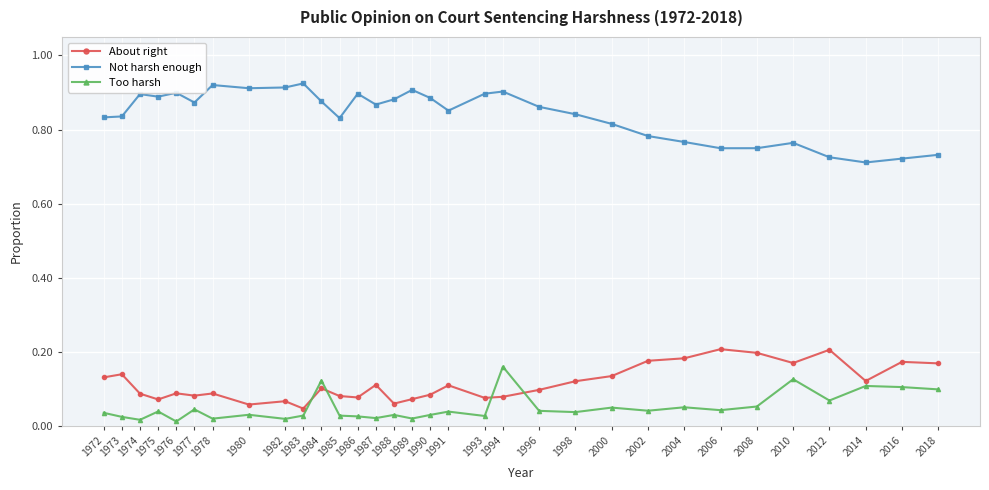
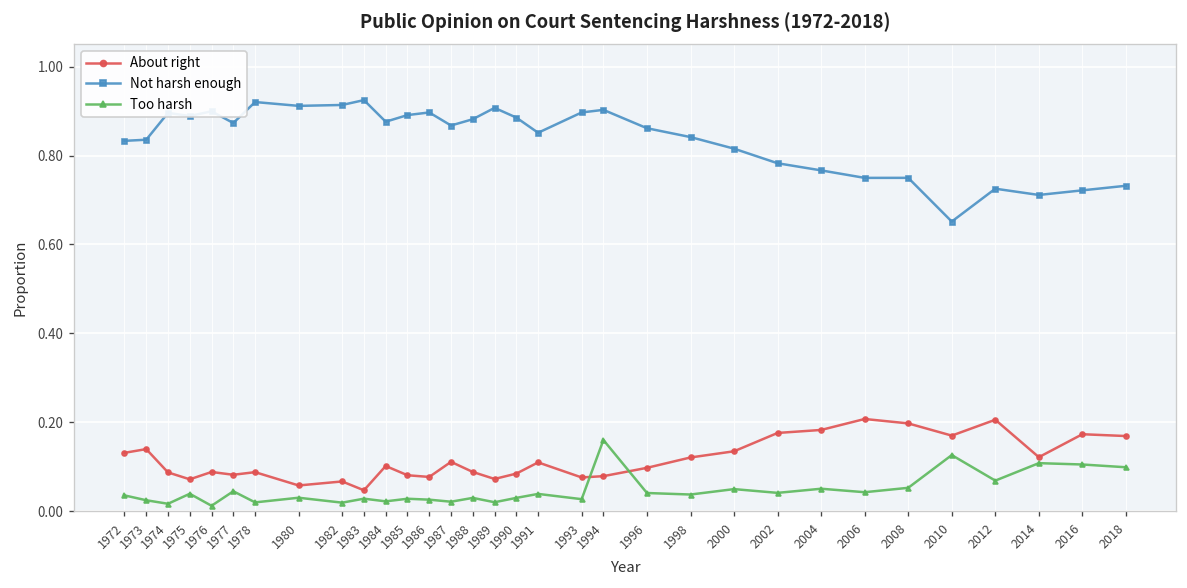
Too harsh, 1984: 0.12 -> 0.02
Not harsh enough, 1985: 0.83 -> 0.89
About right, 1988: 0.06 -> 0.09
Not harsh enough, 2010: 0.76 -> 0.65
